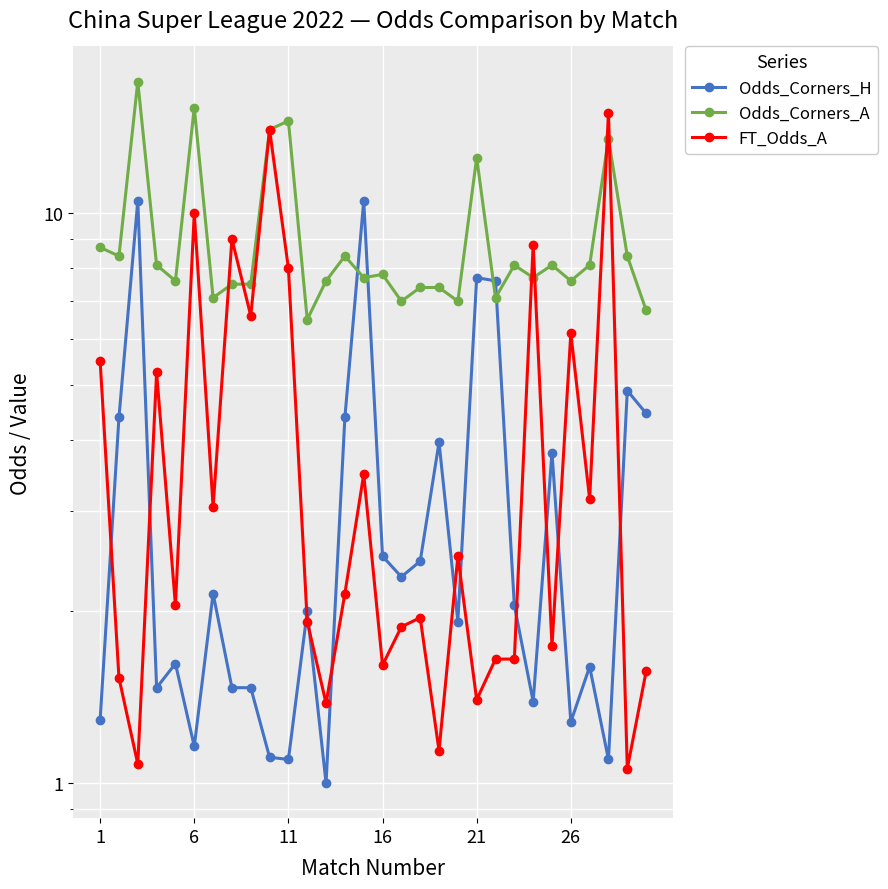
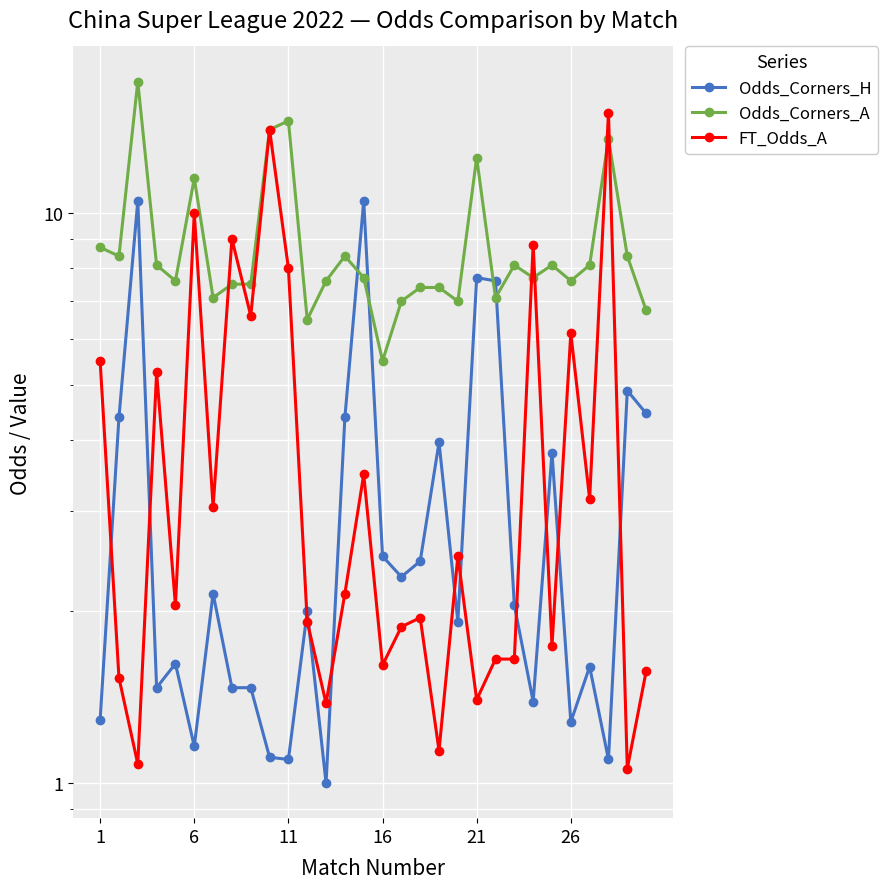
Odds_Corners_A, 6: 15.3 -> 11.5
Odds_Corners_A, 16: 7.8 -> 5.5
